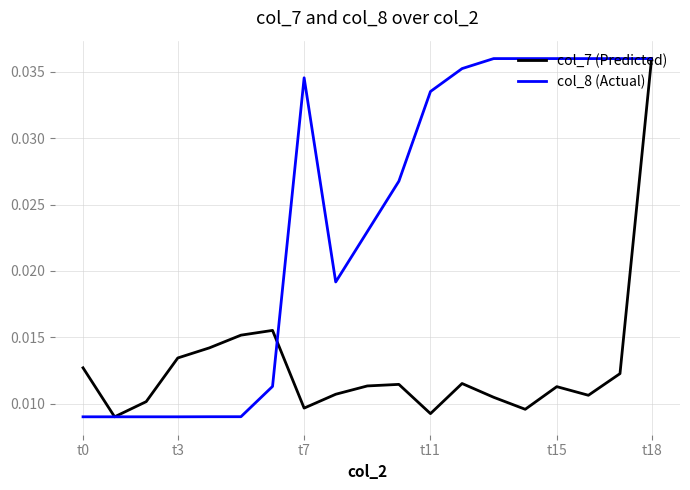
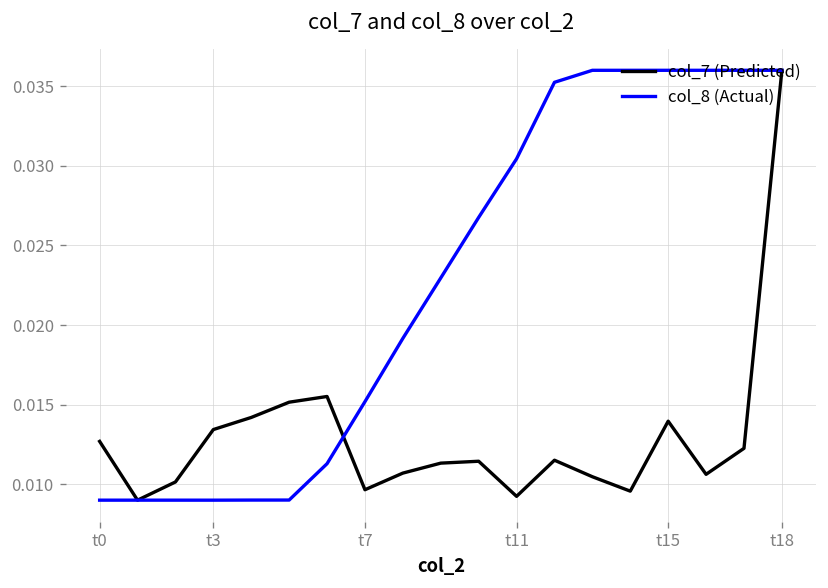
col_8 (Actual), t7: 0.0346 -> 0.0152
col_8 (Actual), t11: 0.0335 -> 0.0304
col_7 (Predicted), t15: 0.0113 -> 0.0140
